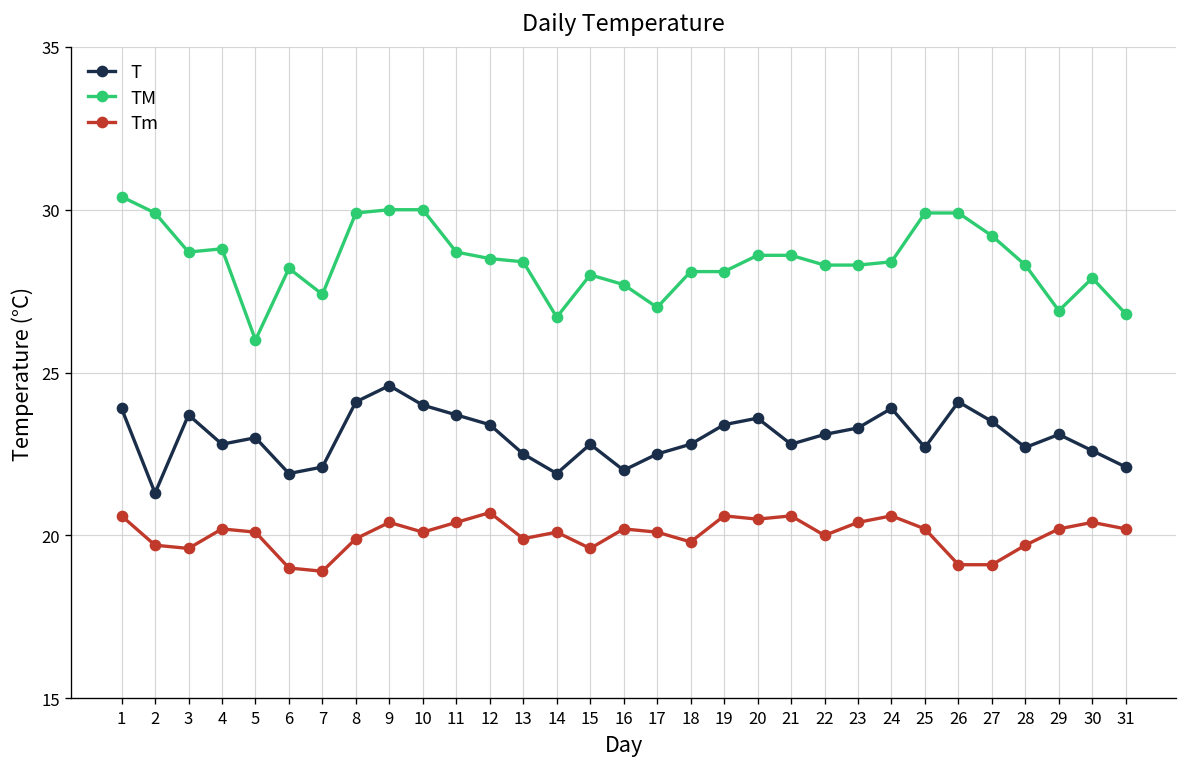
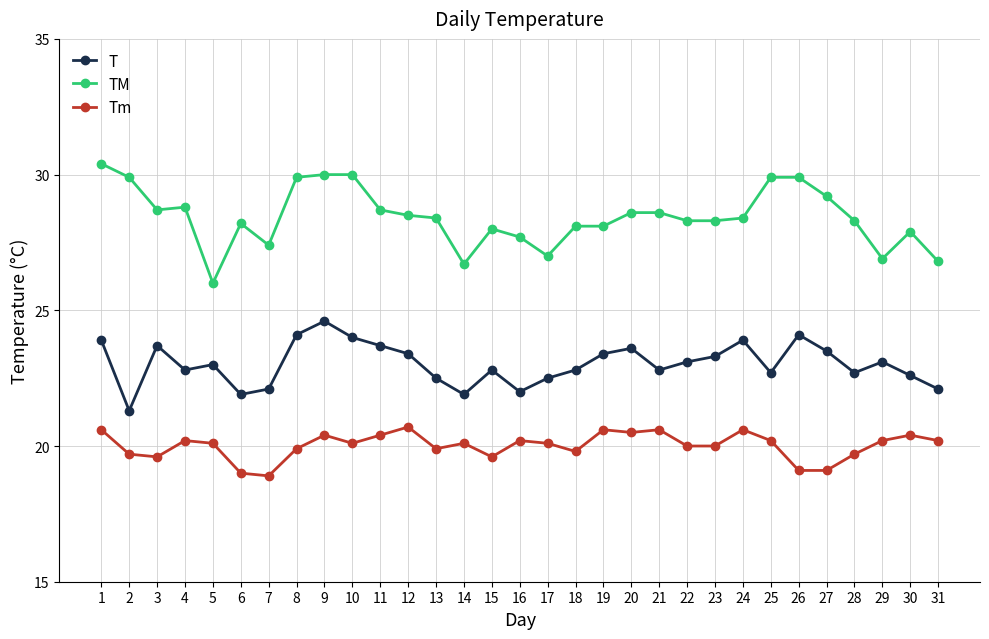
Tm, 23: 20.4 -> 20.0
